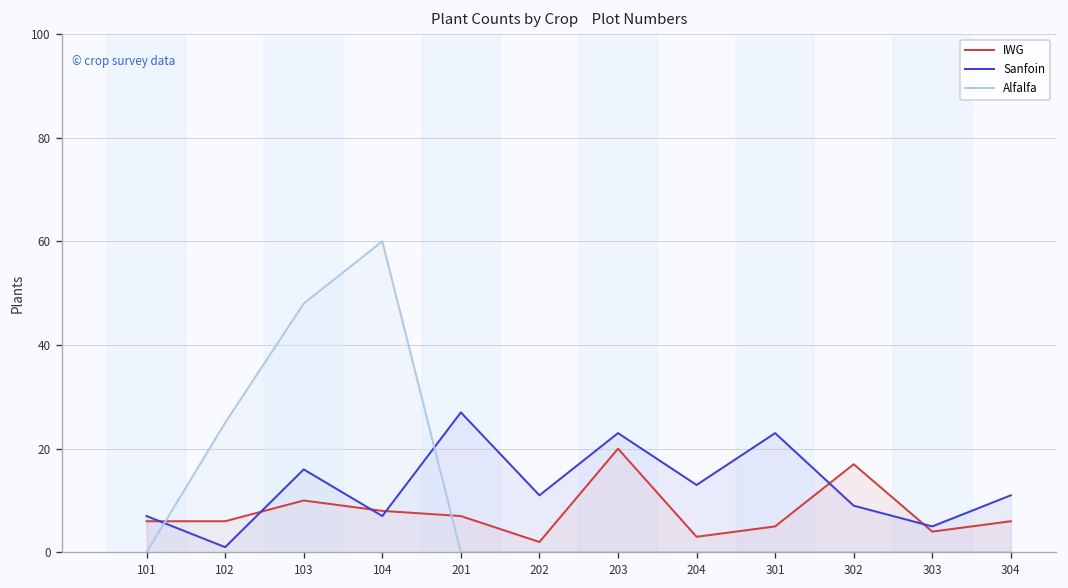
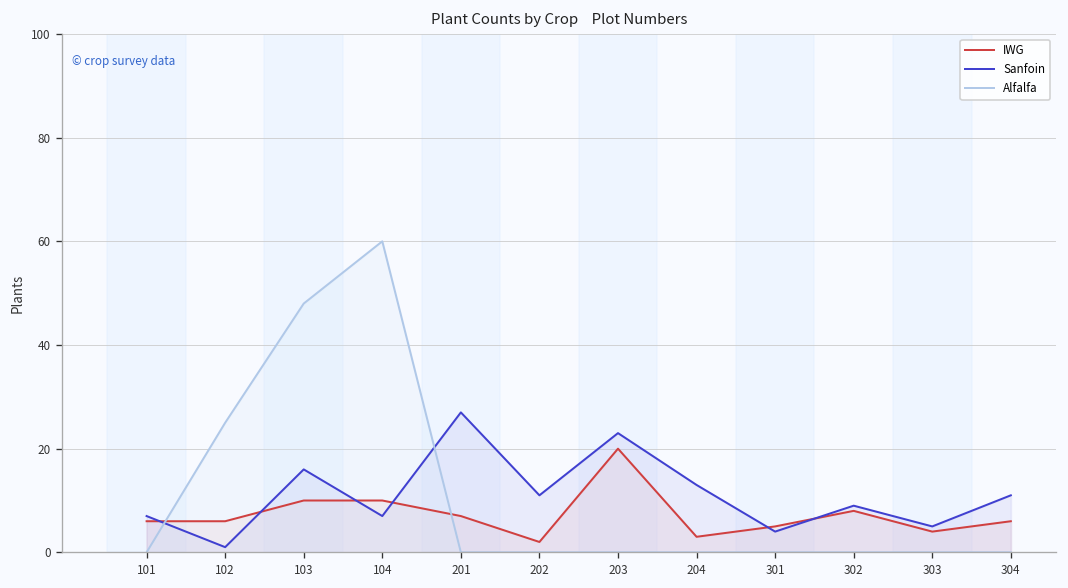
IWG, 104: 8 -> 10
Sanfoin, 301: 23 -> 4
IWG, 302: 17 -> 8
